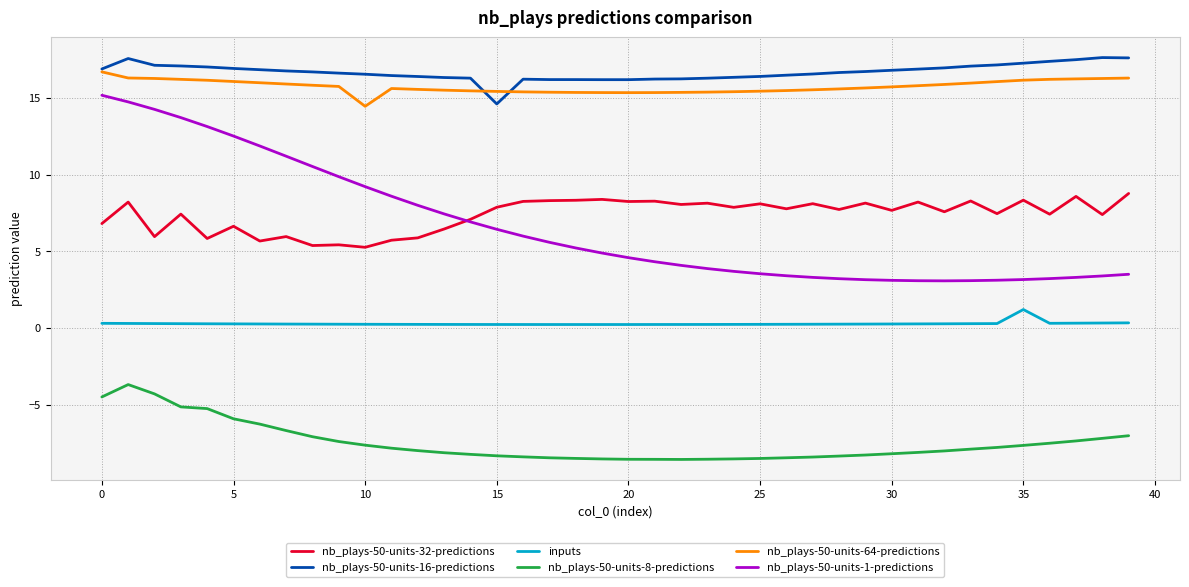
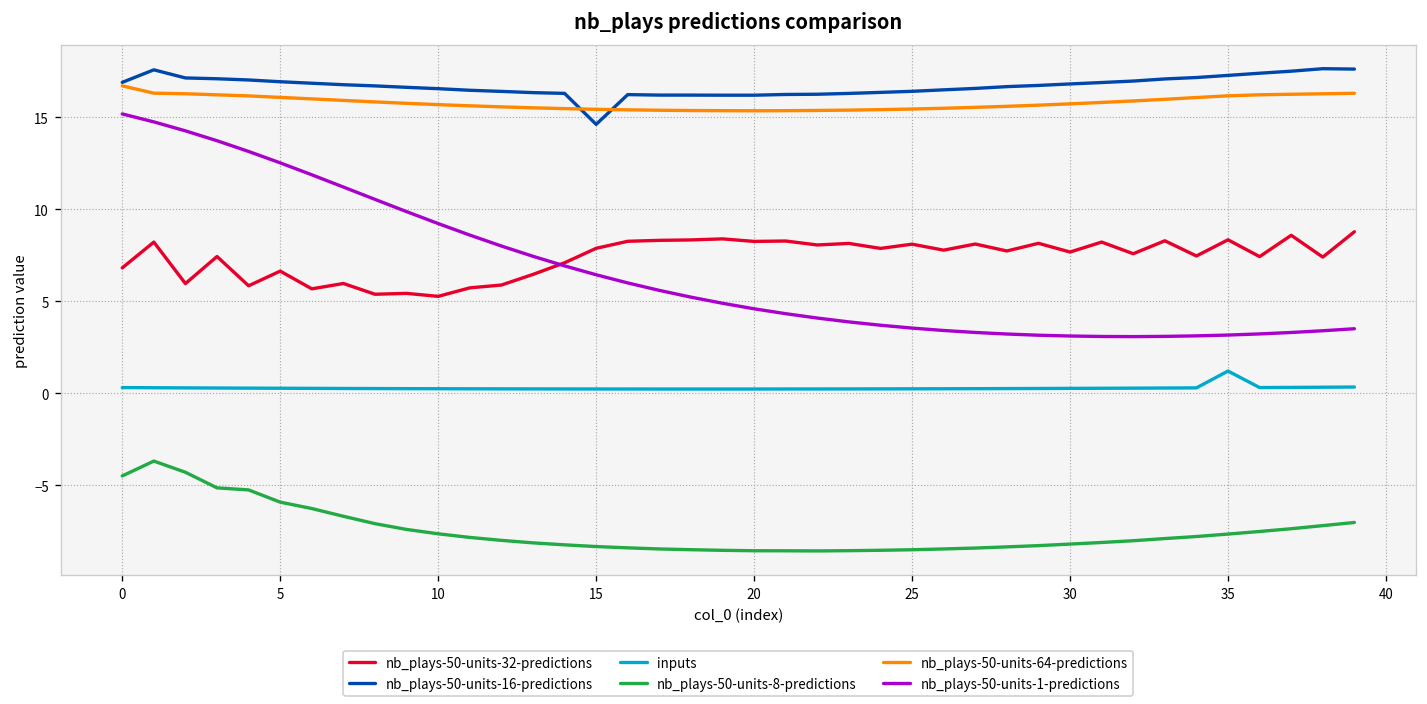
nb_plays-50-units-64-predictions, 10: 14.5 -> 15.7
